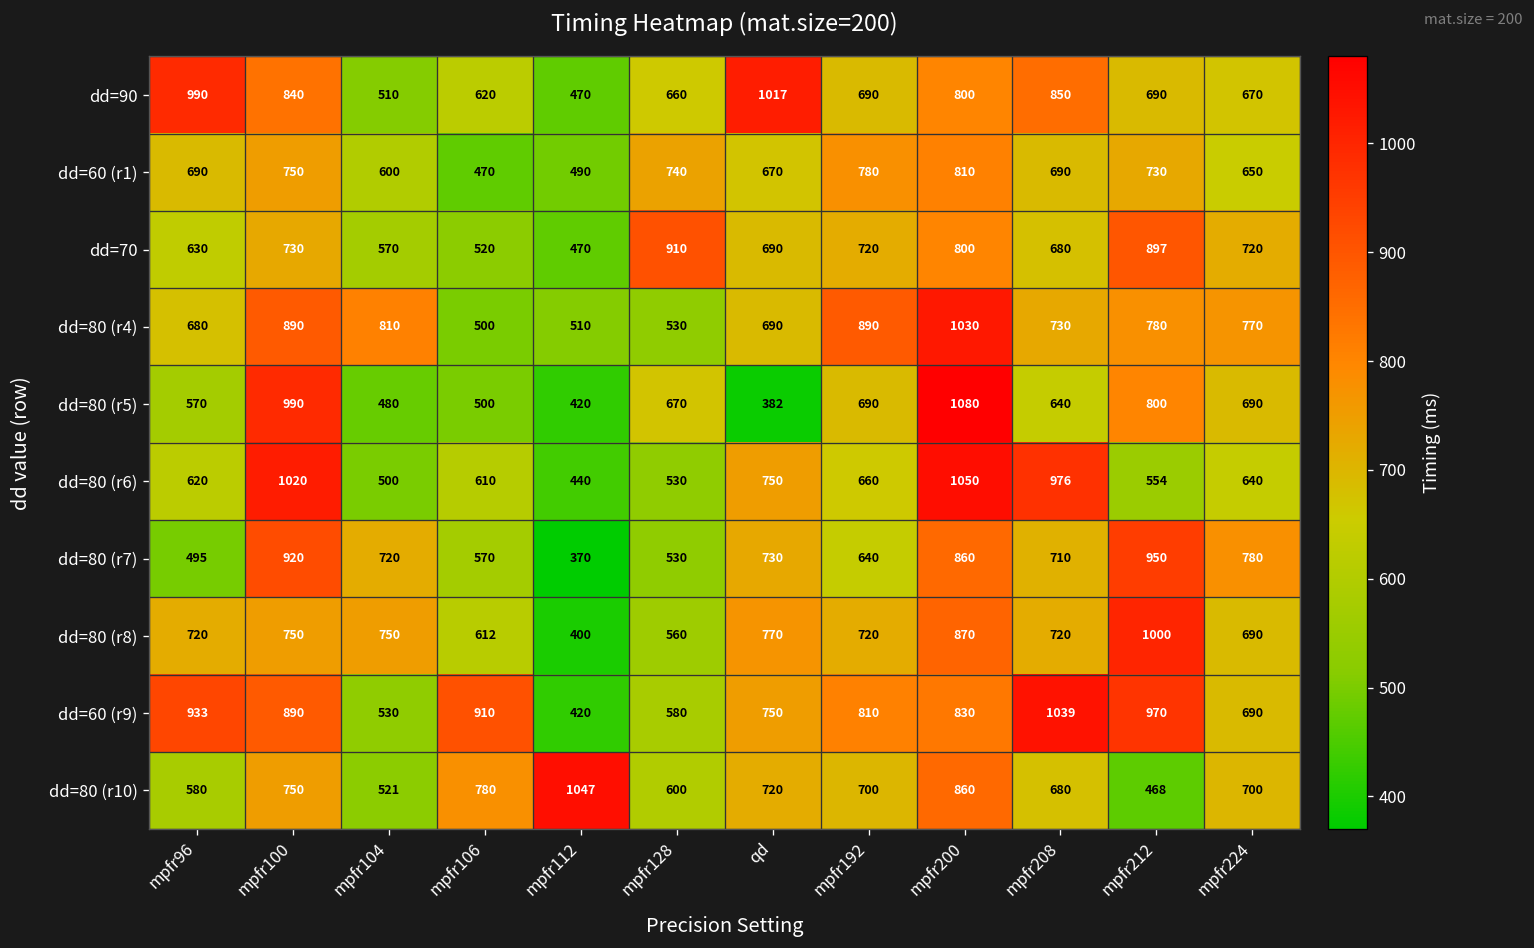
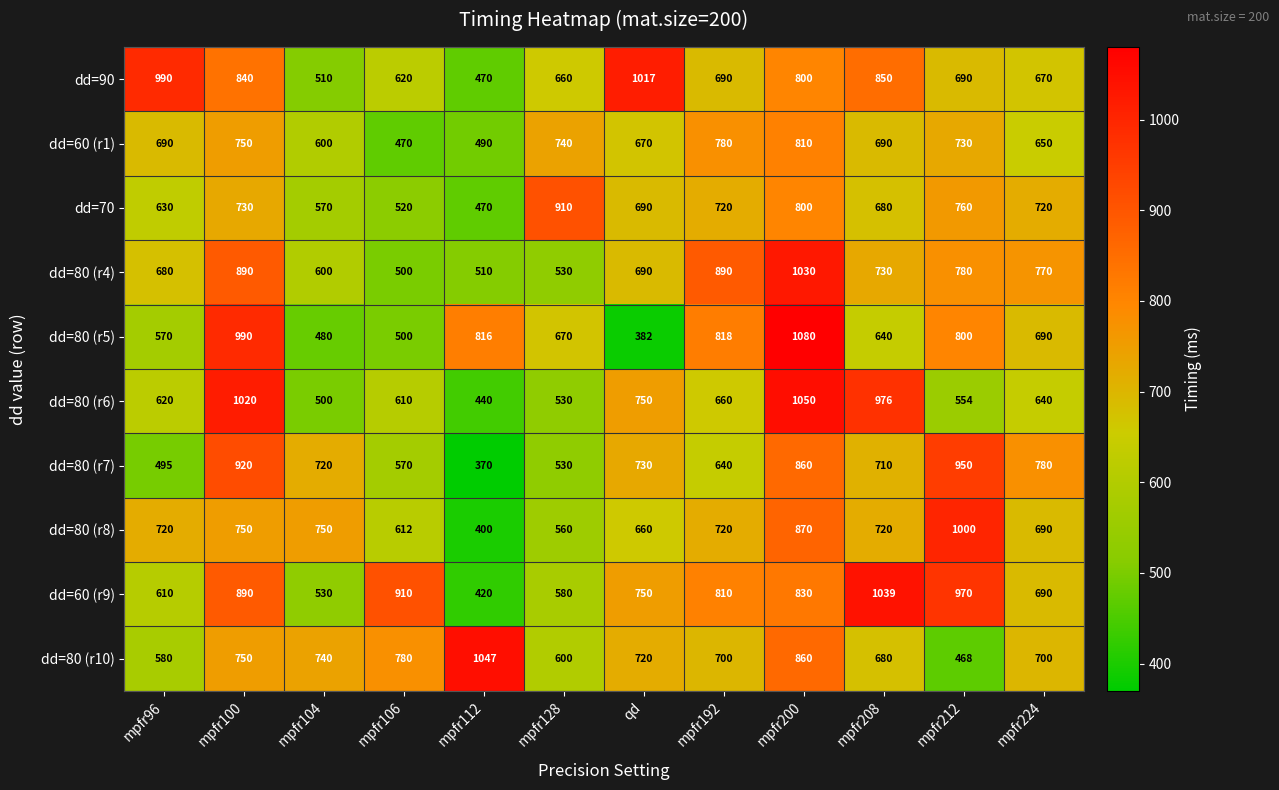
dd=70, mpfr212: 897 -> 760
dd=80 (r4), mpfr104: 810 -> 600
dd=80 (r5), mpfr112: 420 -> 816
dd=80 (r5), mpfr192: 690 -> 818
dd=80 (r8), qd: 770 -> 660
dd=60 (r9), mpfr96: 933 -> 610
dd=80 (r10), mpfr104: 521 -> 740
